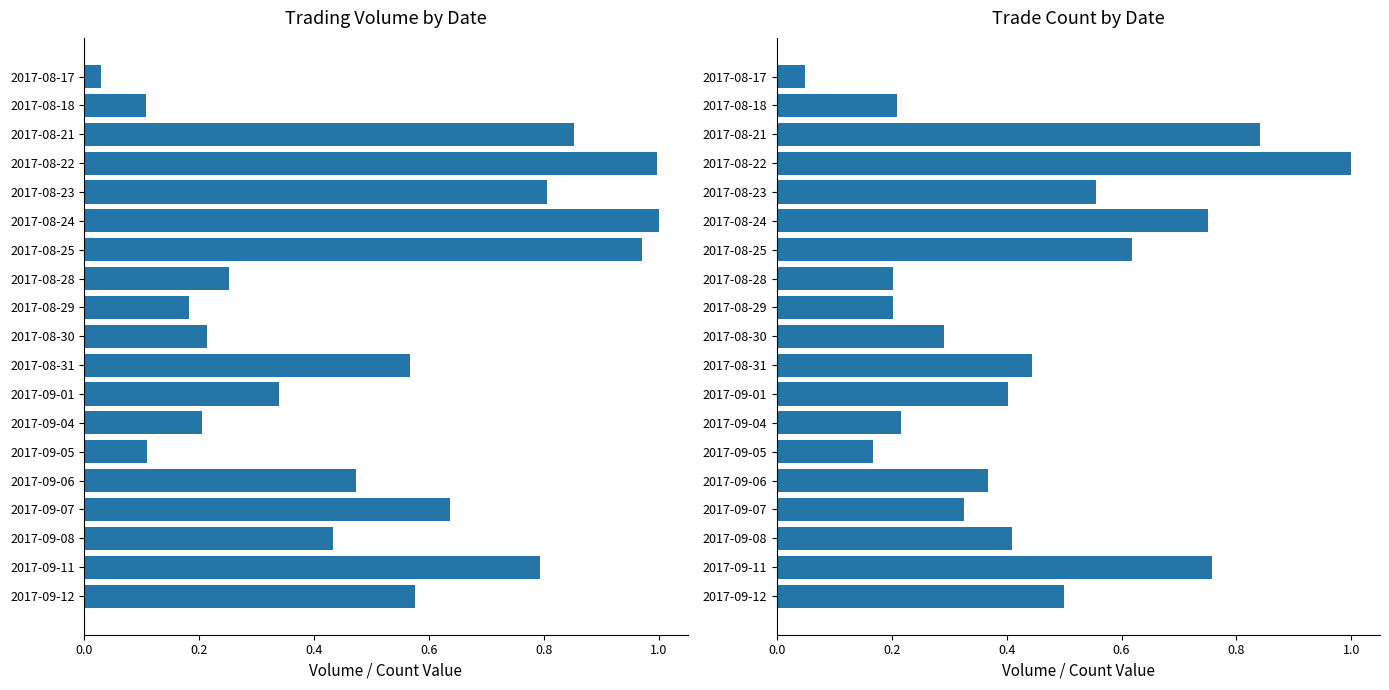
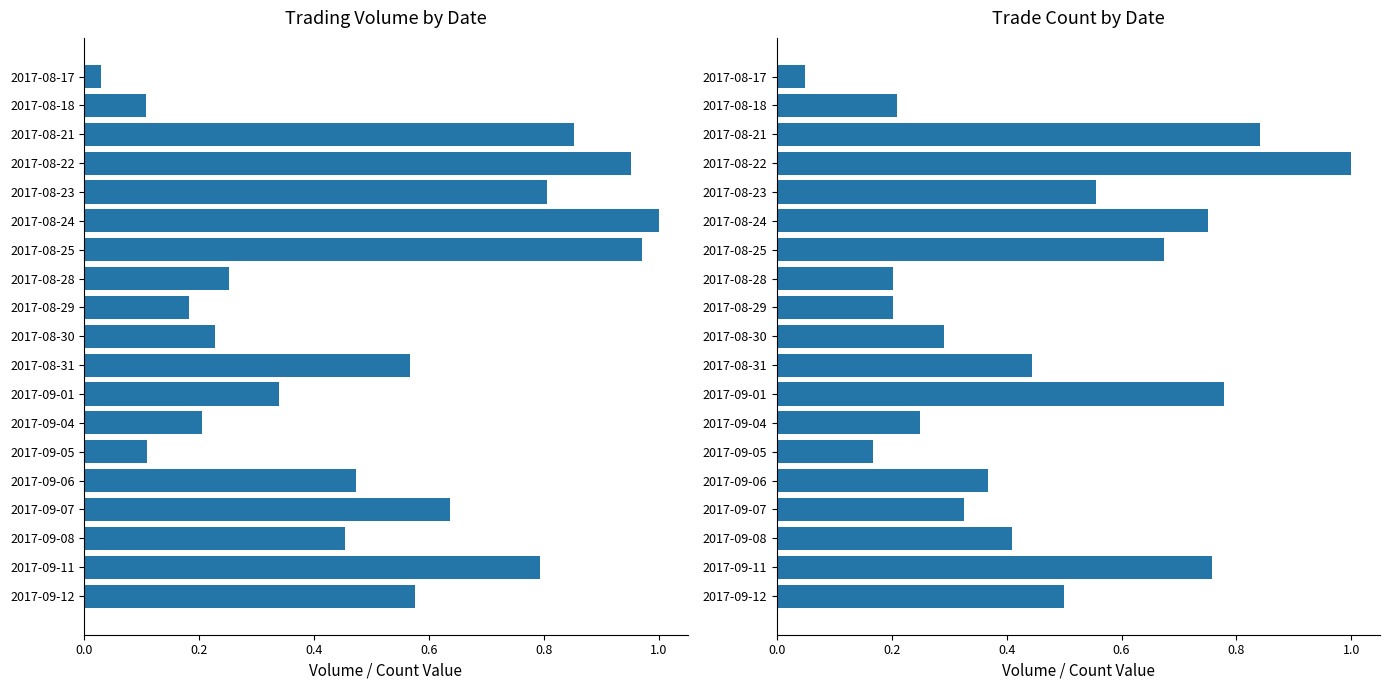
Trading Volume by Date, 2017-08-22: 1.00 -> 0.95
Trading Volume by Date, 2017-08-30: 0.21 -> 0.23
Trading Volume by Date, 2017-09-08: 0.43 -> 0.45
Trade Count by Date, 2017-08-25: 0.62 -> 0.67
Trade Count by Date, 2017-09-01: 0.40 -> 0.78
Trade Count by Date, 2017-09-04: 0.22 -> 0.25
